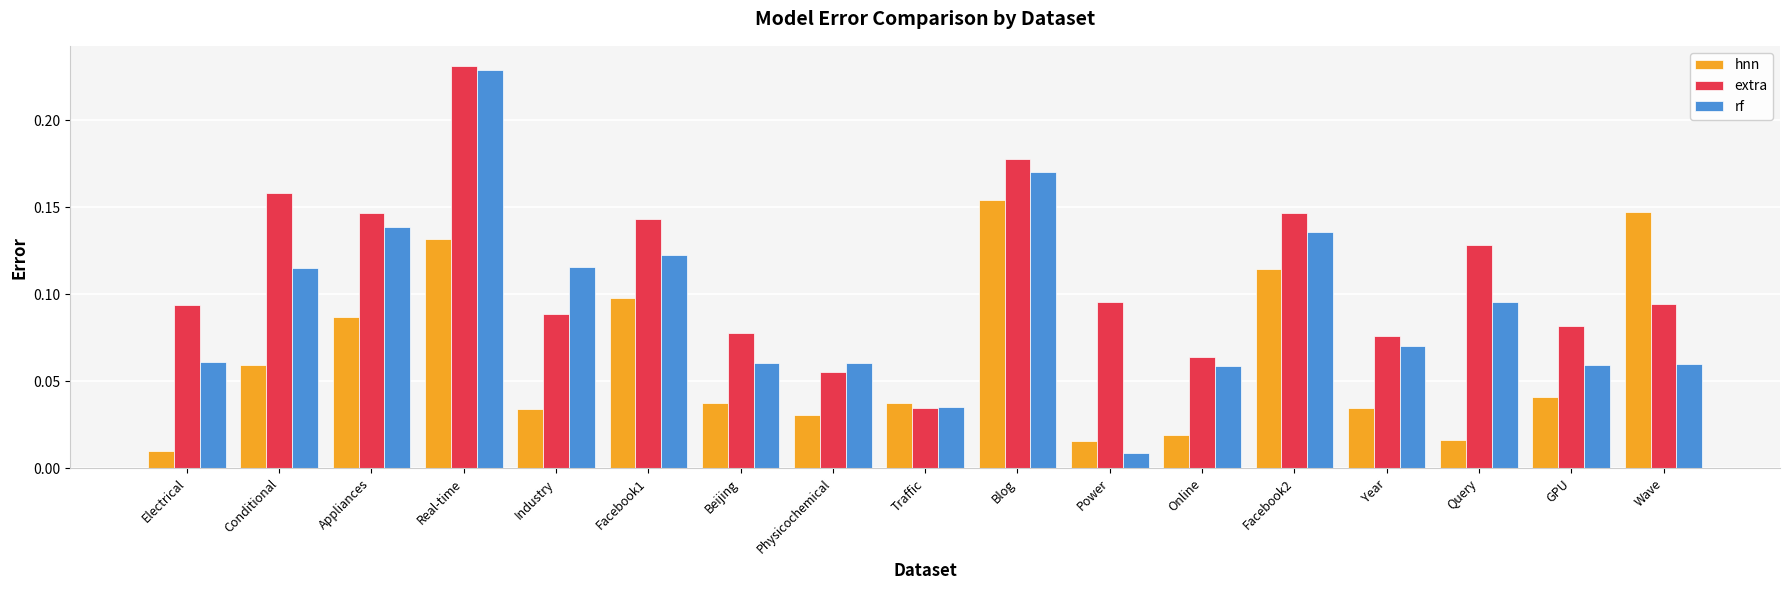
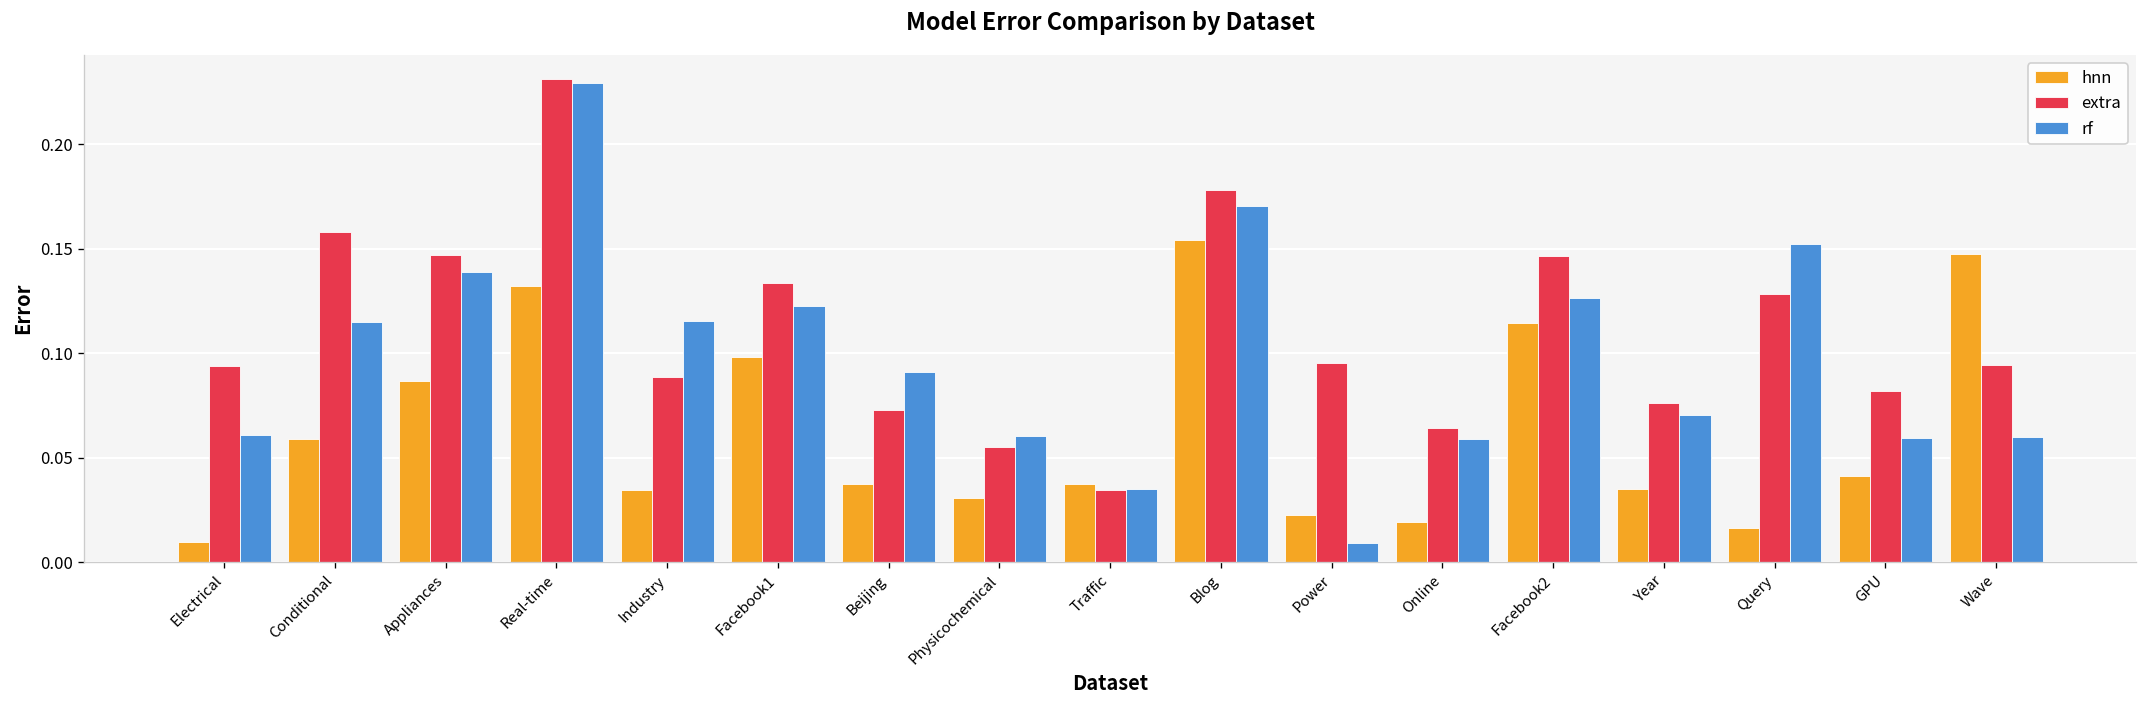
extra, Facebook1: 0.143 -> 0.134
extra, Beijing: 0.078 -> 0.073
rf, Beijing: 0.060 -> 0.091
hnn, Power: 0.016 -> 0.023
rf, Facebook2: 0.136 -> 0.126
rf, Query: 0.096 -> 0.152
